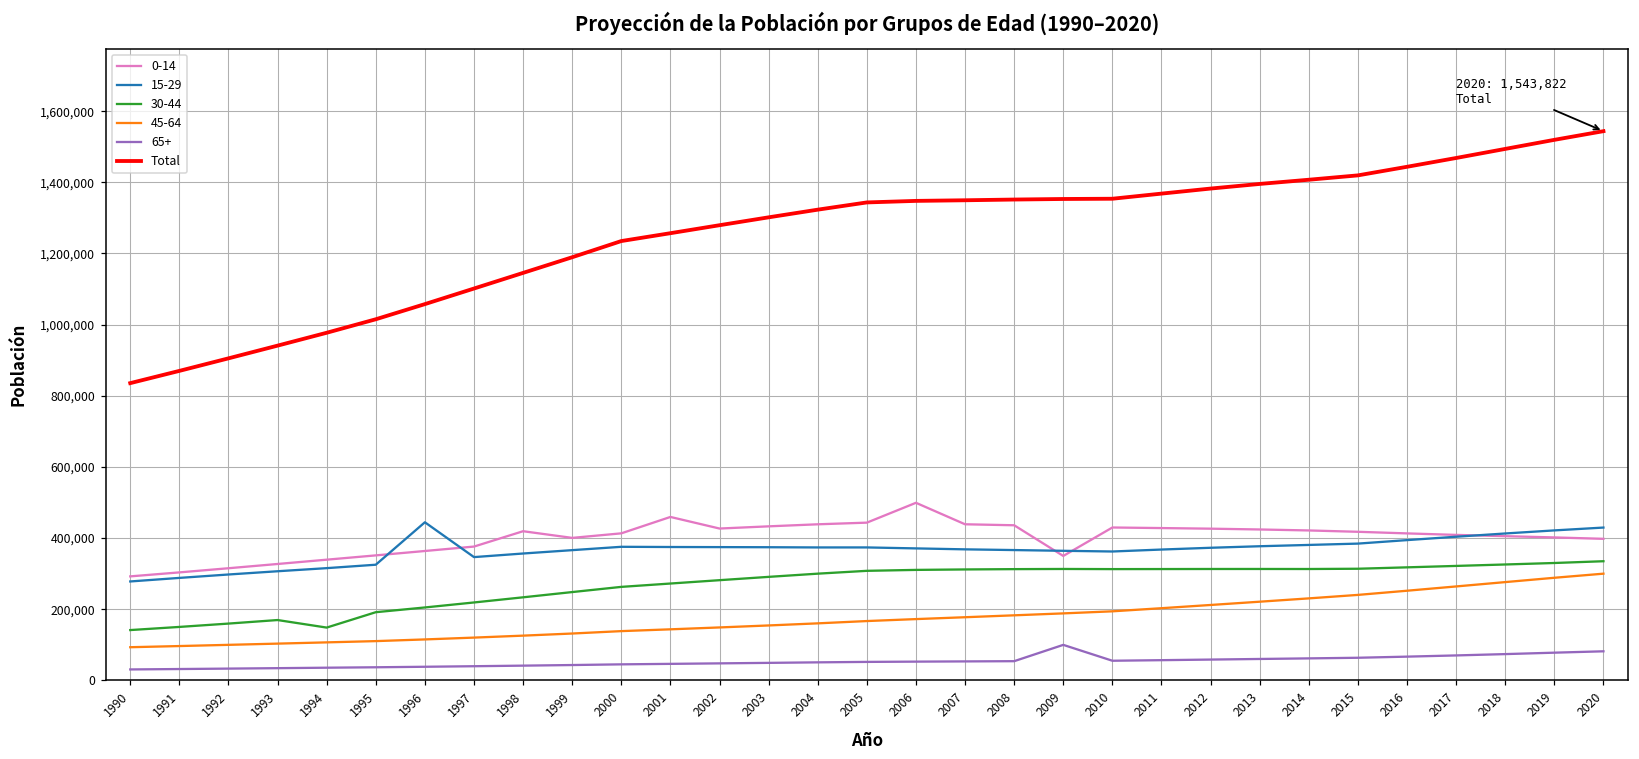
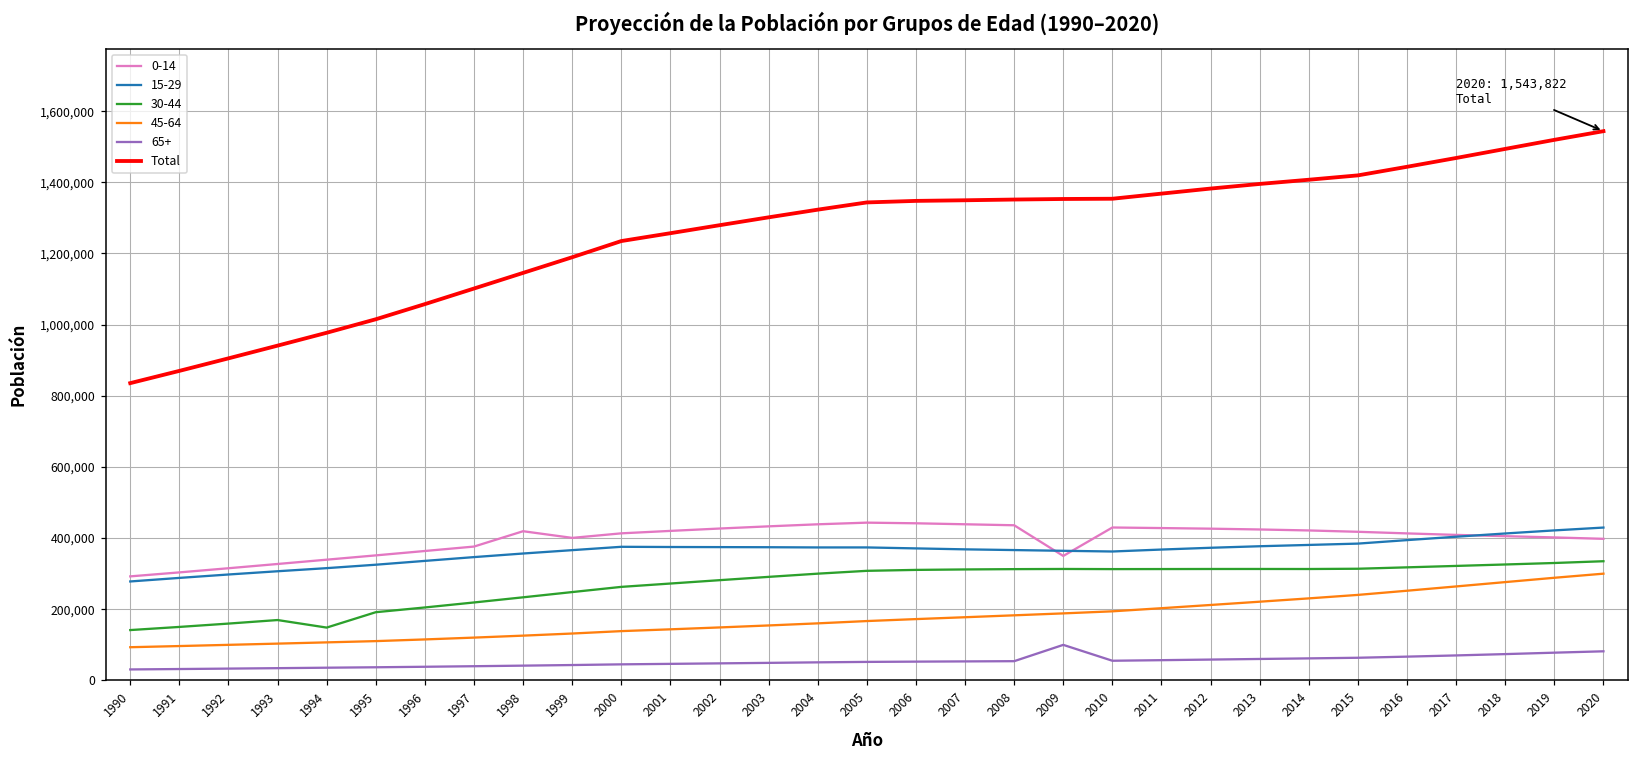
15-29, 1996: 440,000 -> 340,000
0-14, 2001: 460,000 -> 420,000
0-14, 2006: 500,000 -> 440,000
